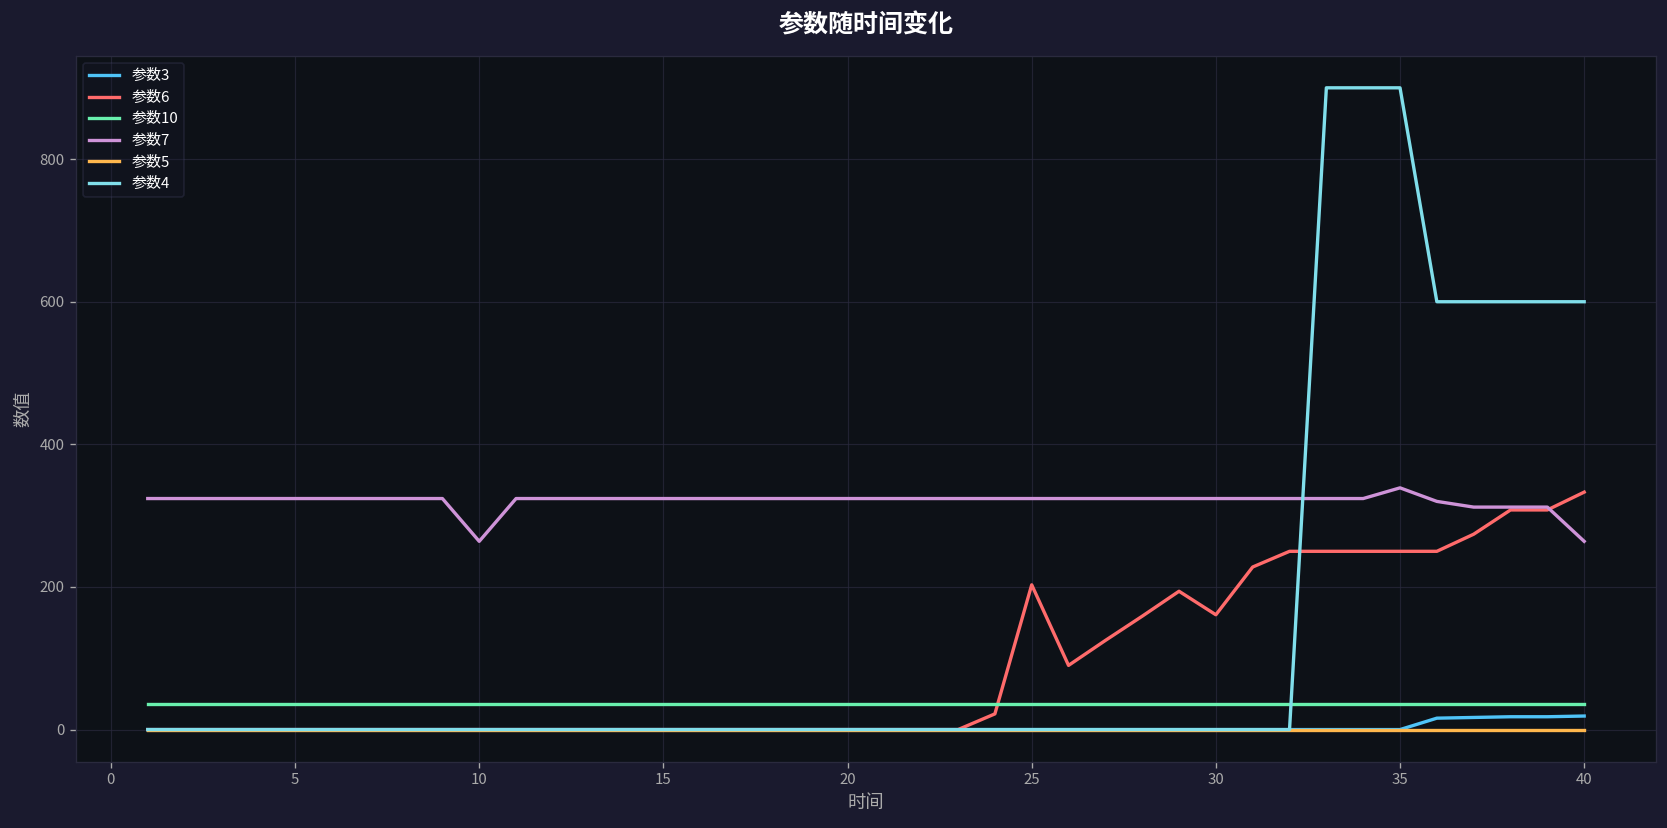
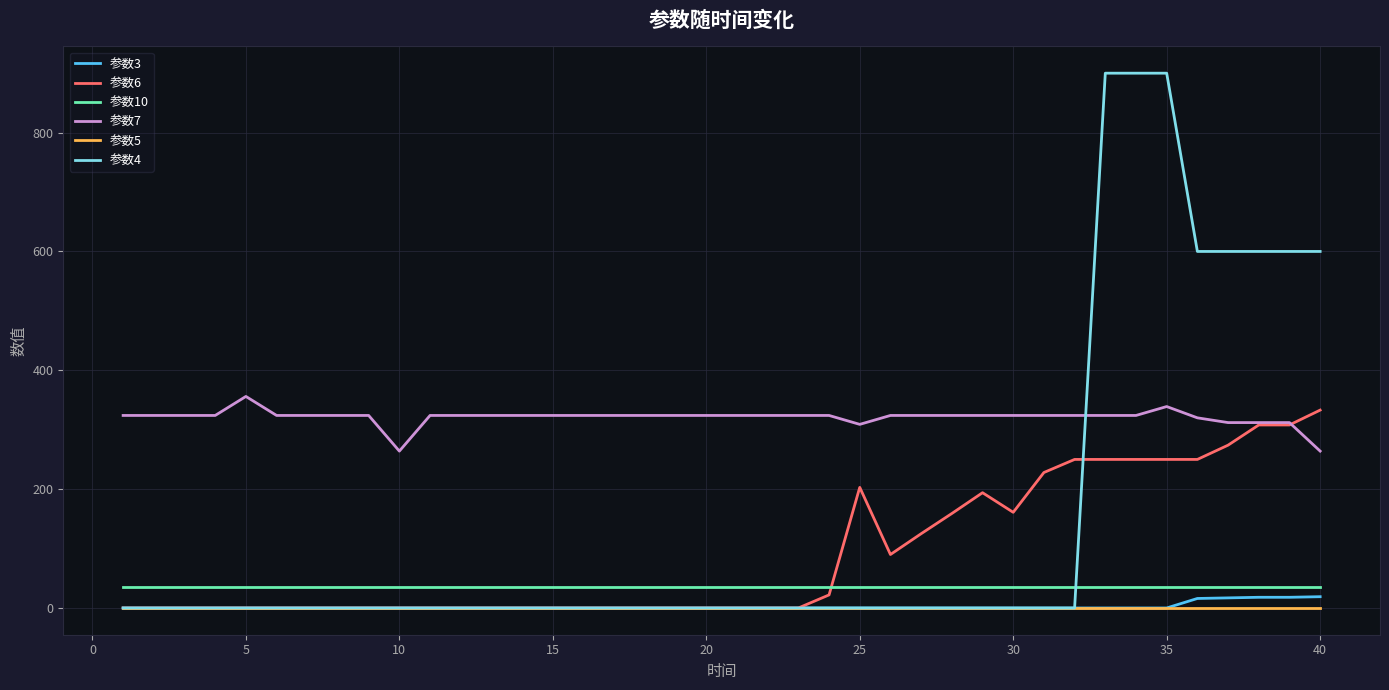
参数7, 5: 320 -> 360
参数7, 25: 320 -> 310
